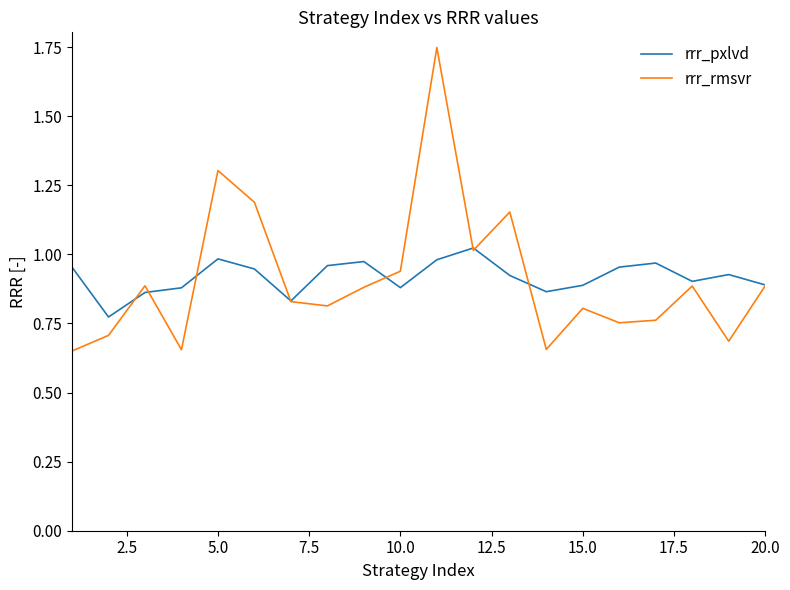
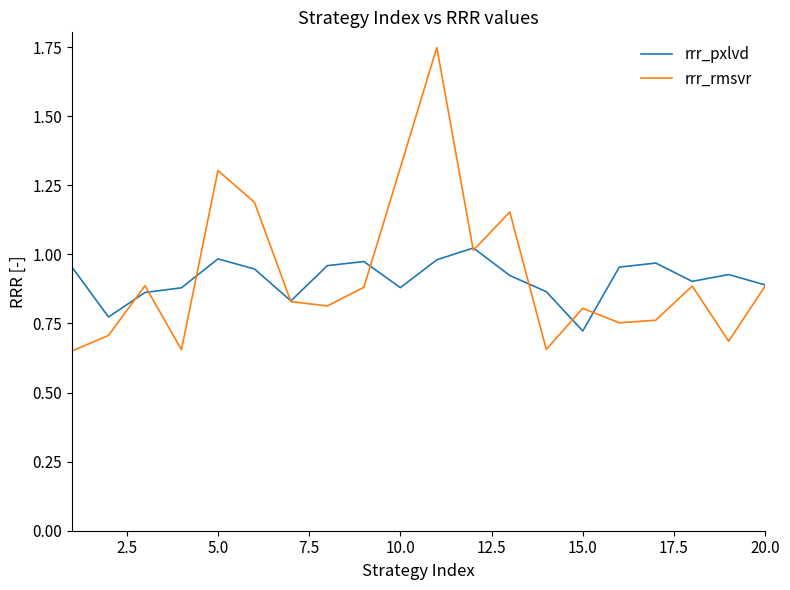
rrr_rmsvr, 10.0: 0.94 -> 1.31
rrr_pxlvd, 15.0: 0.89 -> 0.72
